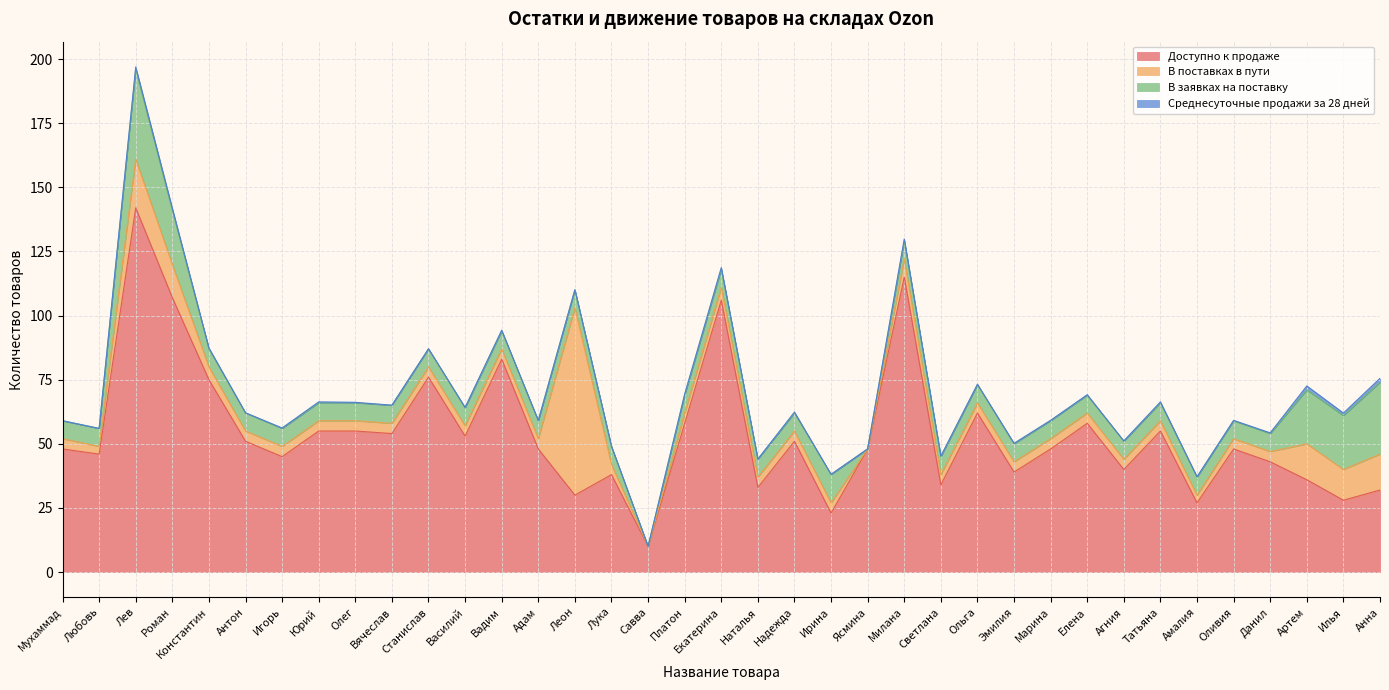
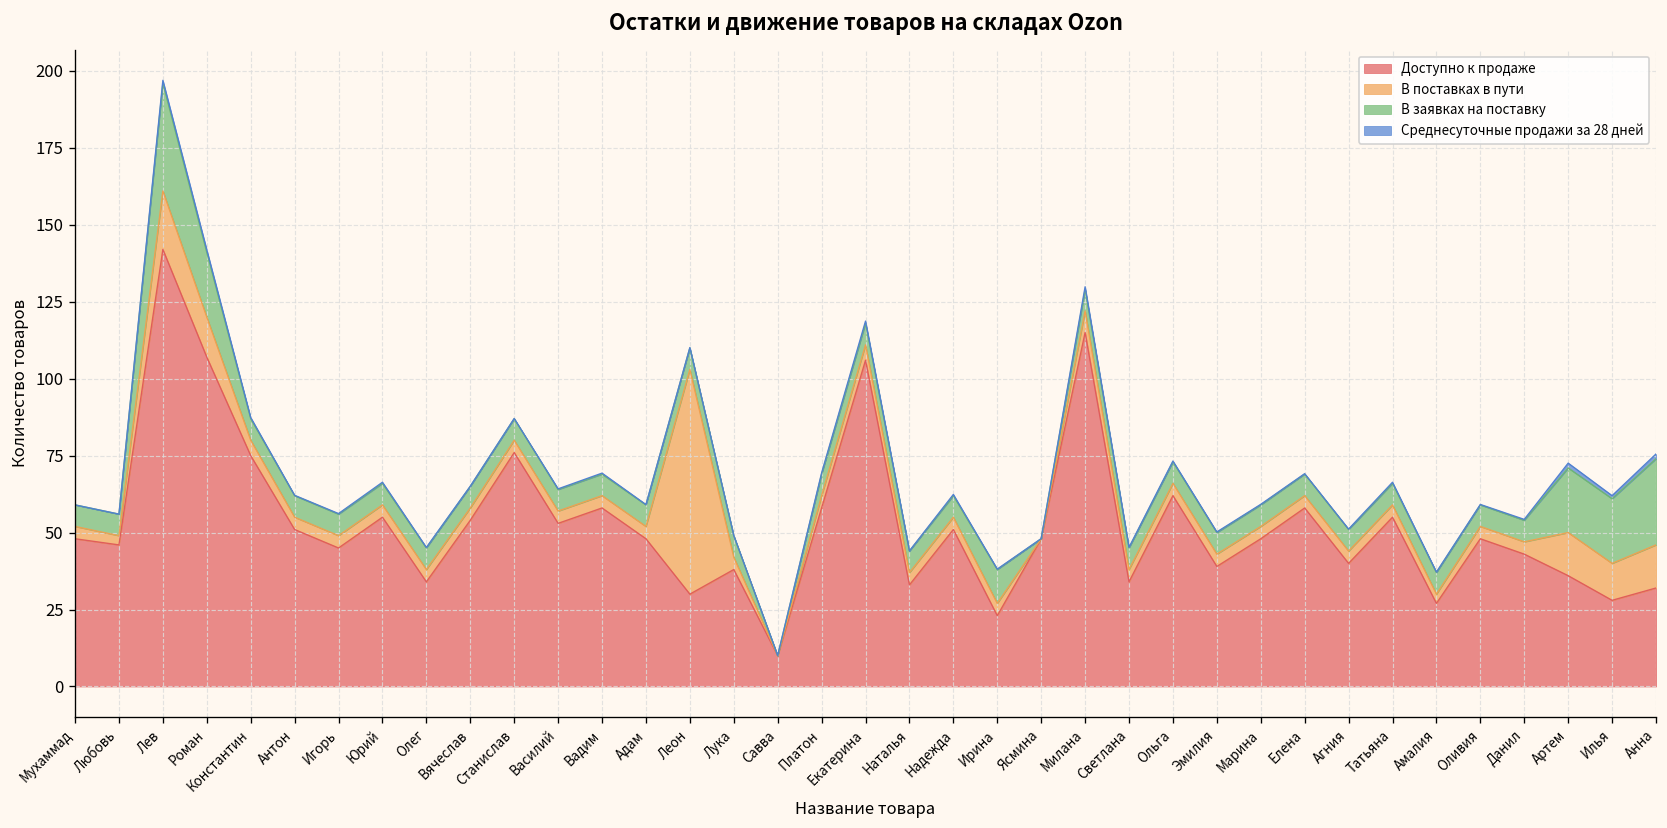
Доступно к продаже, Олег: 55 -> 34
Доступно к продаже, Вадим: 83 -> 58
